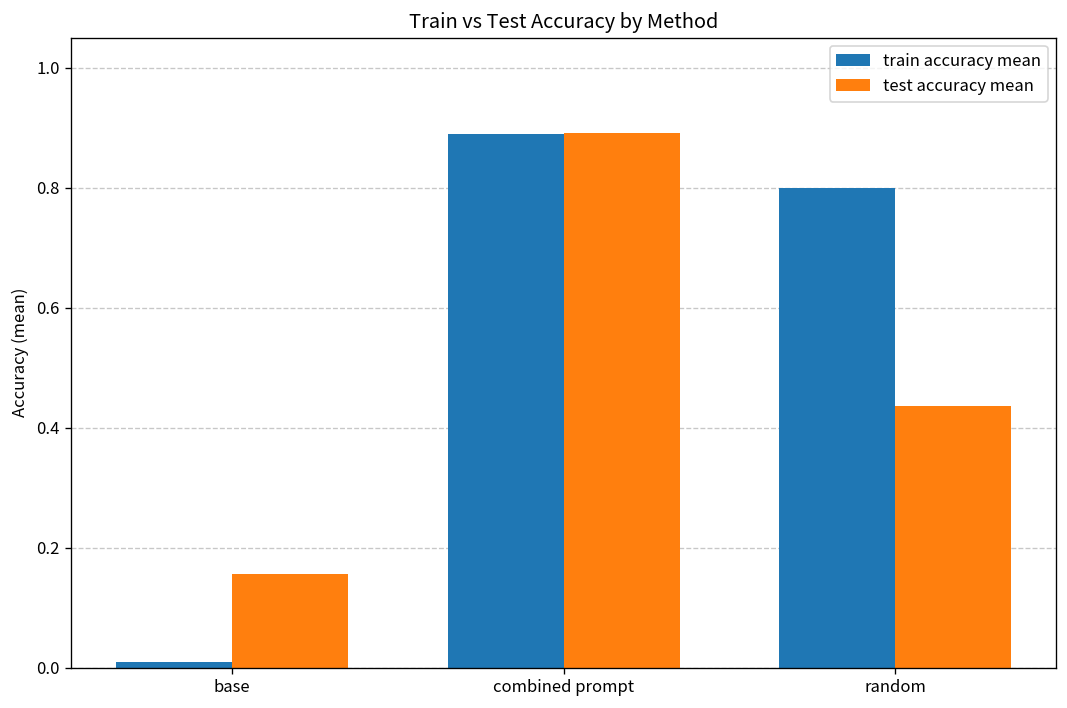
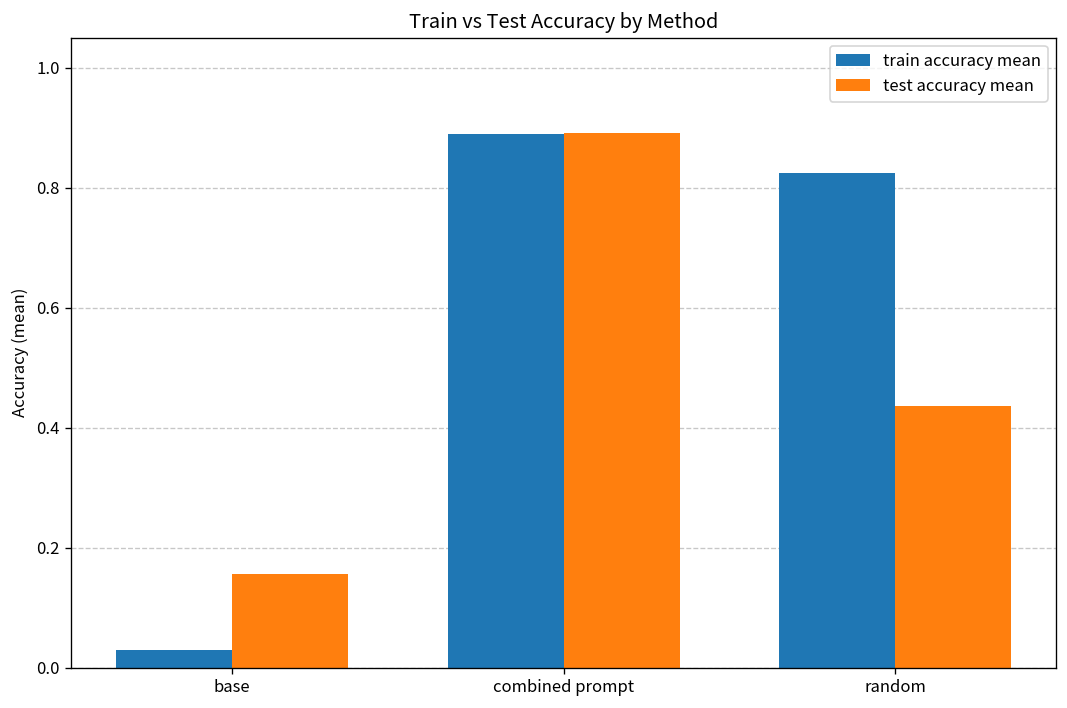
train accuracy mean, base: 0.01 -> 0.03
train accuracy mean, random: 0.80 -> 0.83
